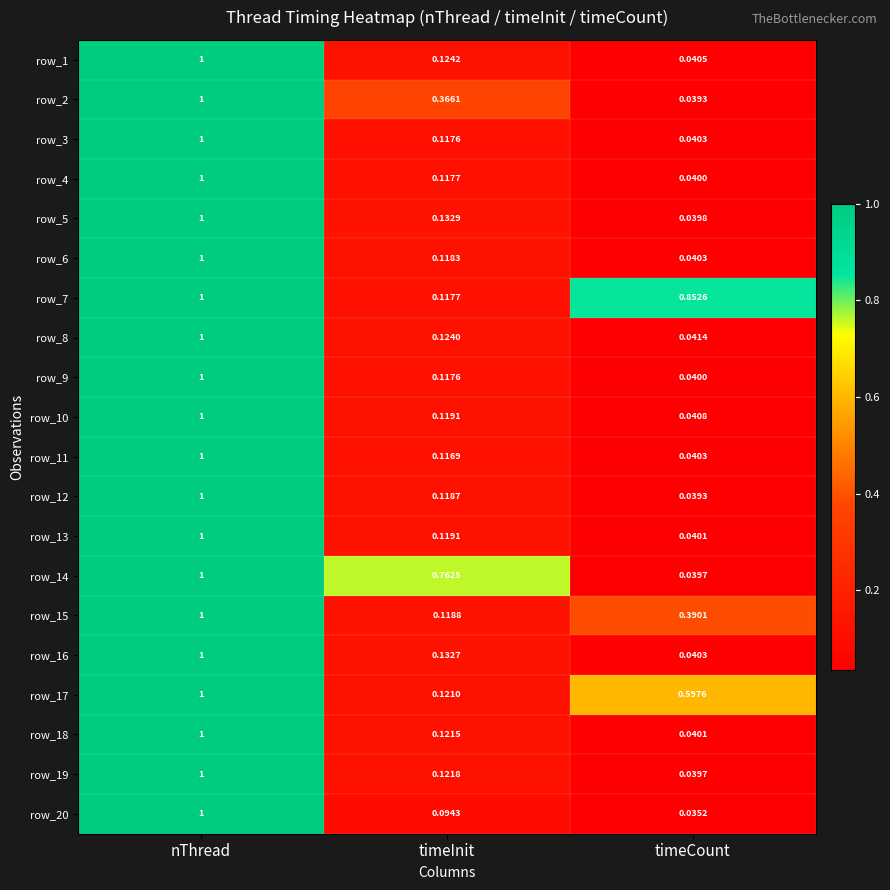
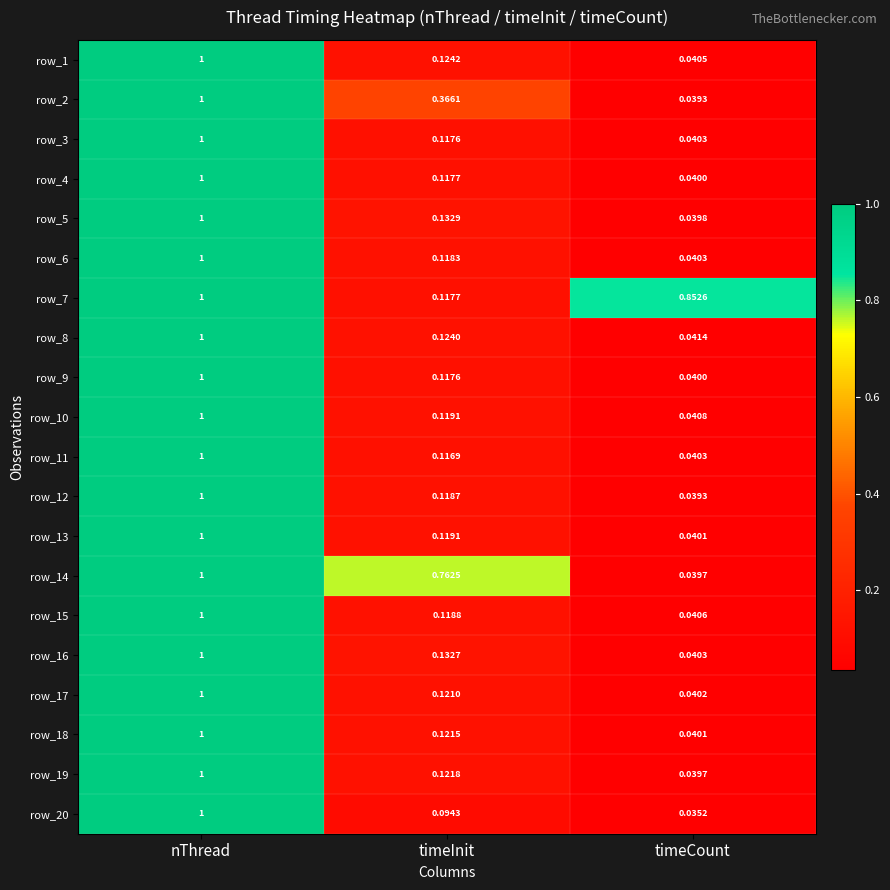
row_15, timeCount: 0.3901 -> 0.0406
row_17, timeCount: 0.5976 -> 0.0402
